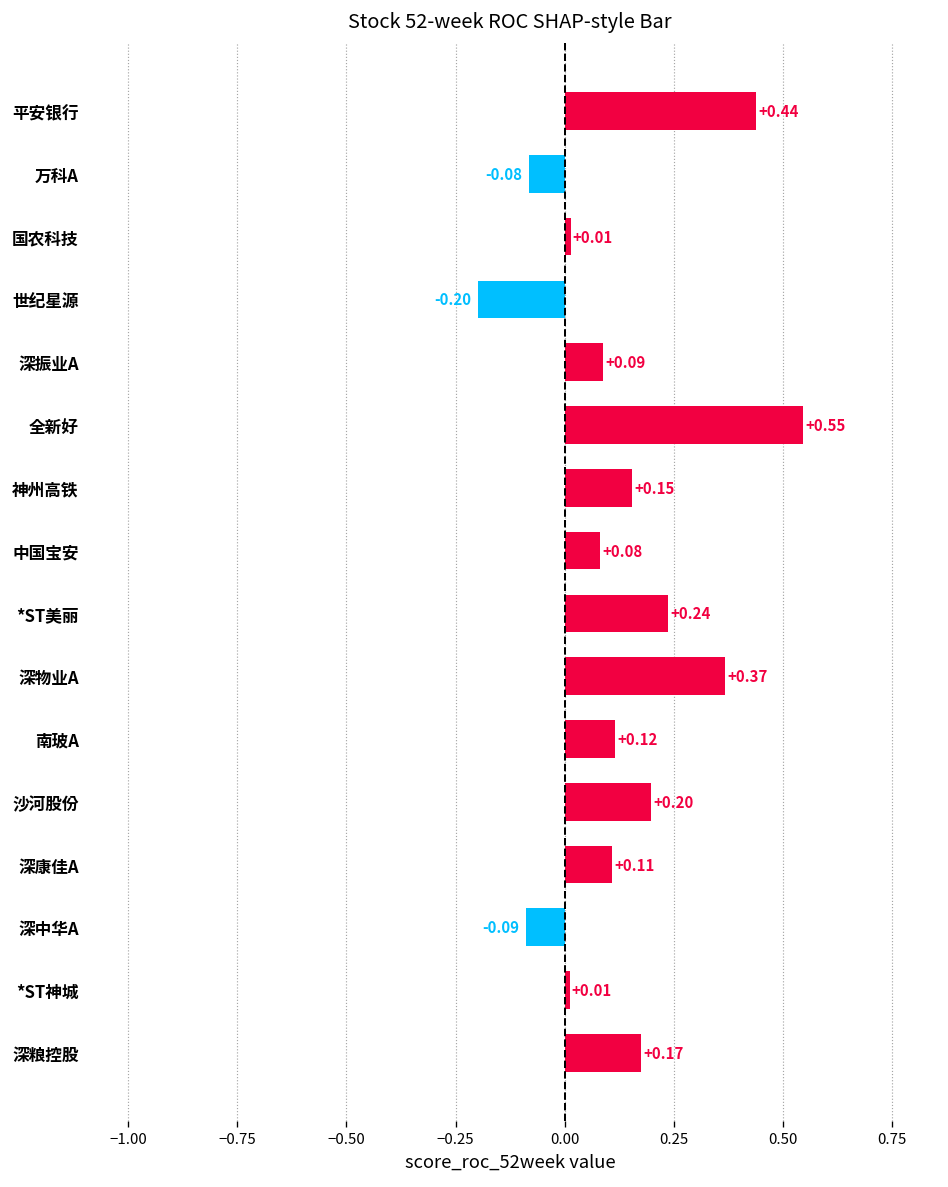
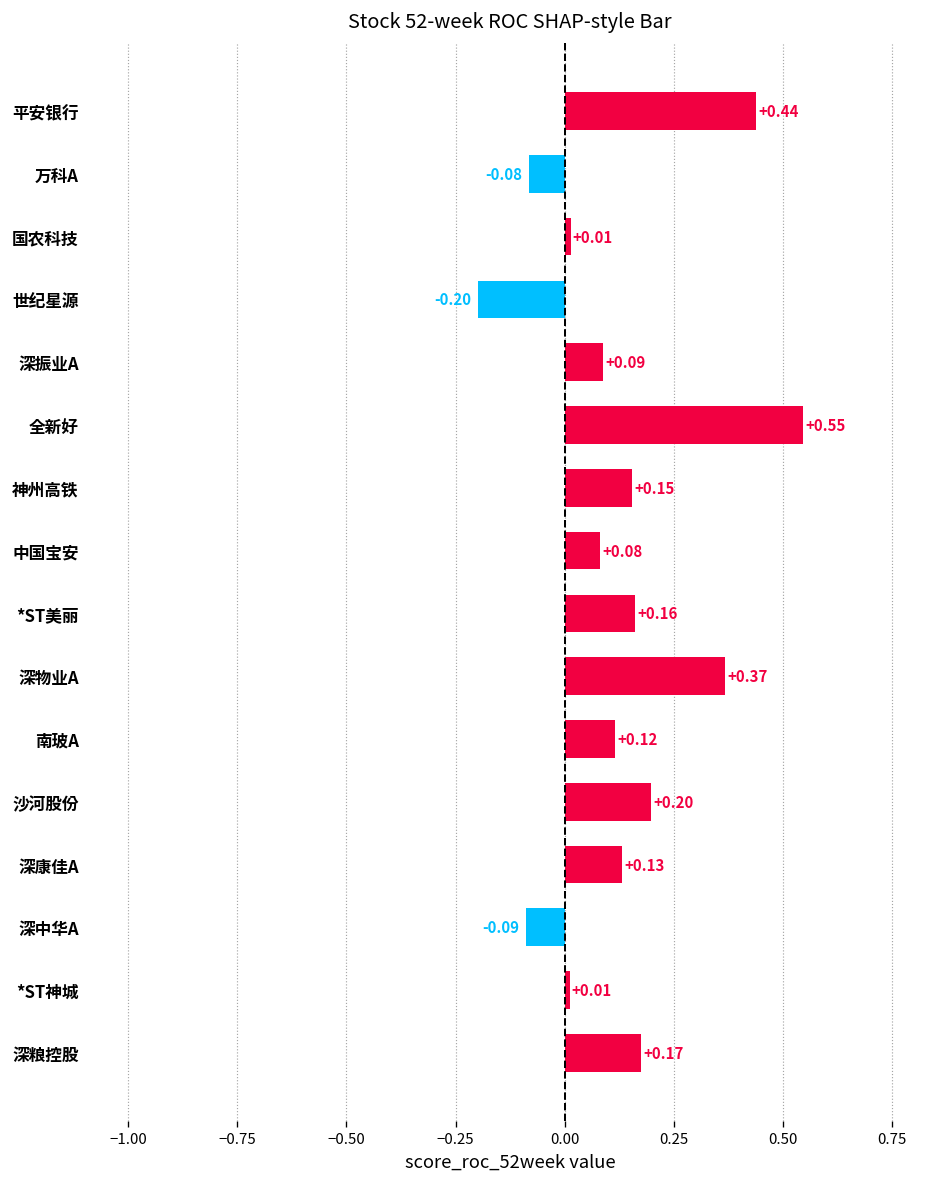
*ST美丽: +0.24 -> +0.16
深康佳A: +0.11 -> +0.13
